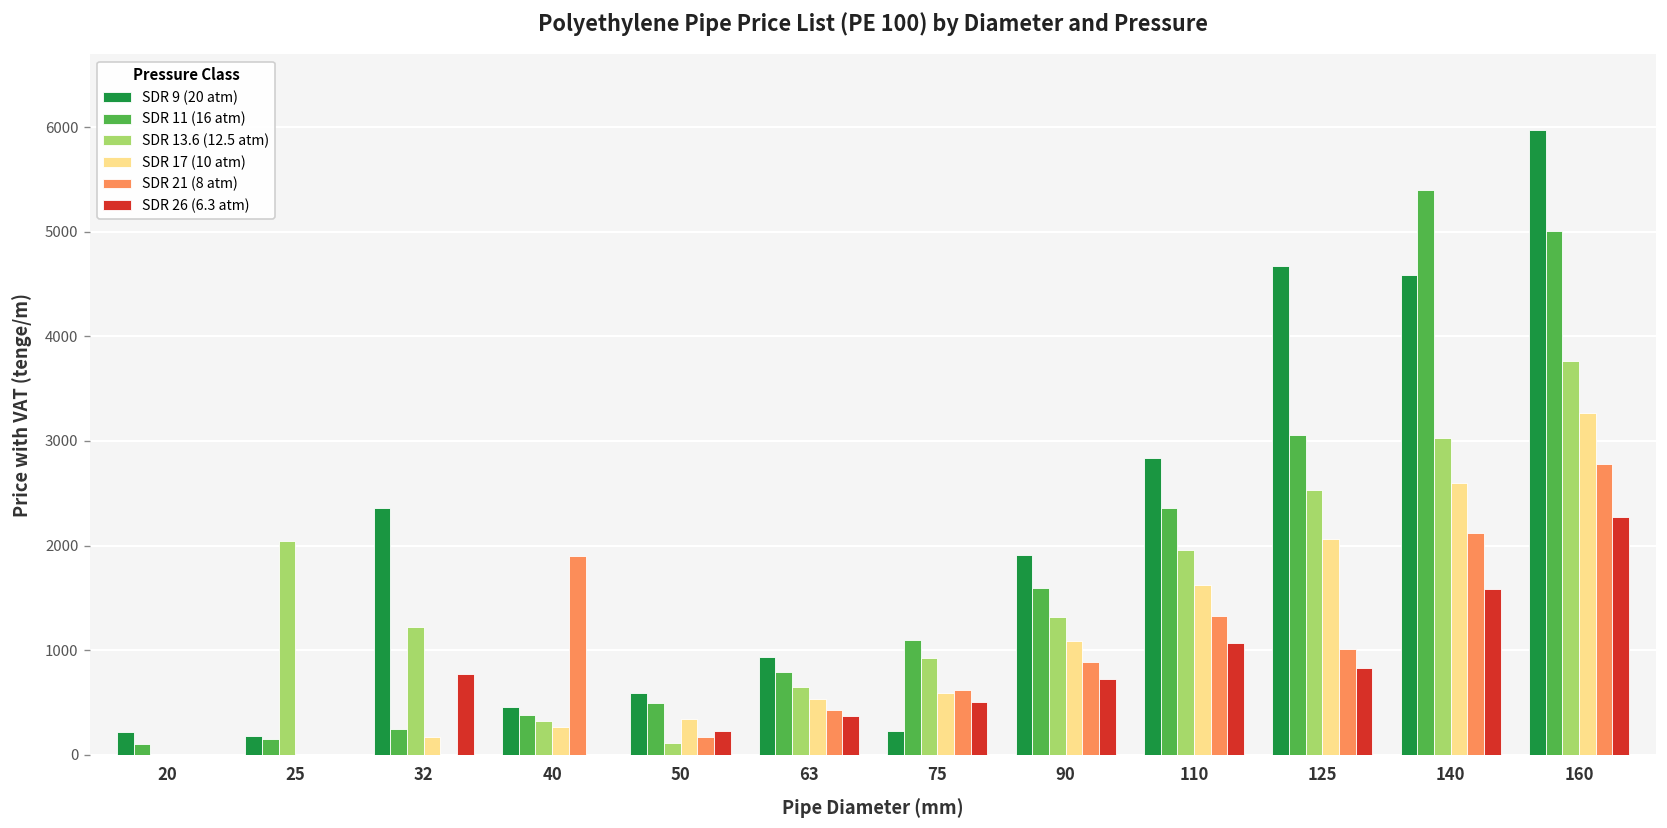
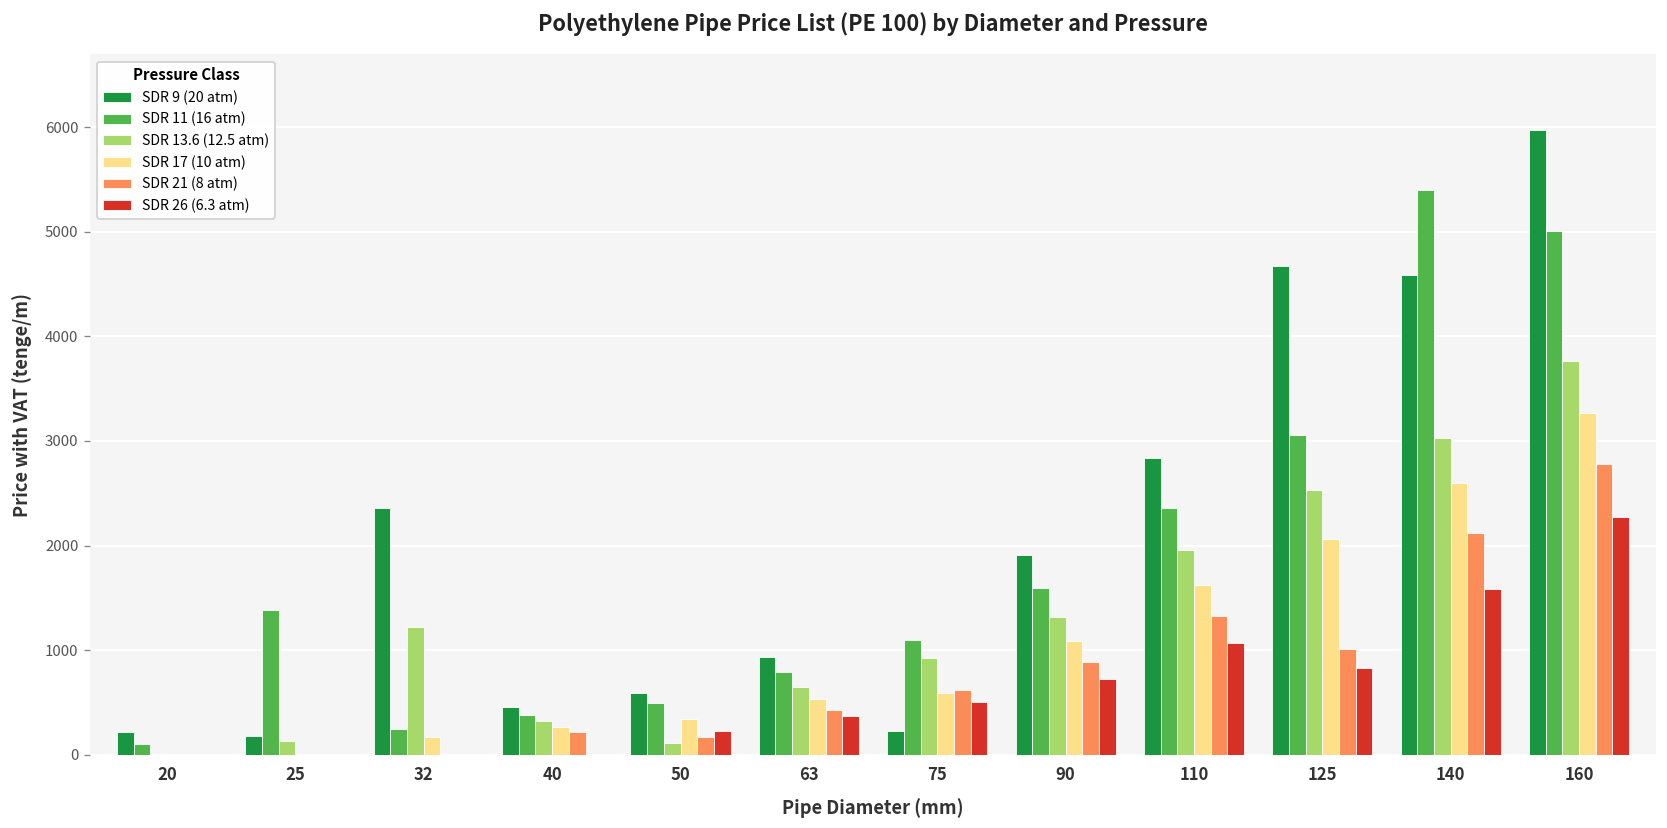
SDR 11 (16 atm), 25: 200 -> 1400
SDR 13.6 (12.5 atm), 25: 2000 -> 100
SDR 26 (6.3 atm), 32: 800 -> 0
SDR 21 (8 atm), 40: 1900 -> 200
